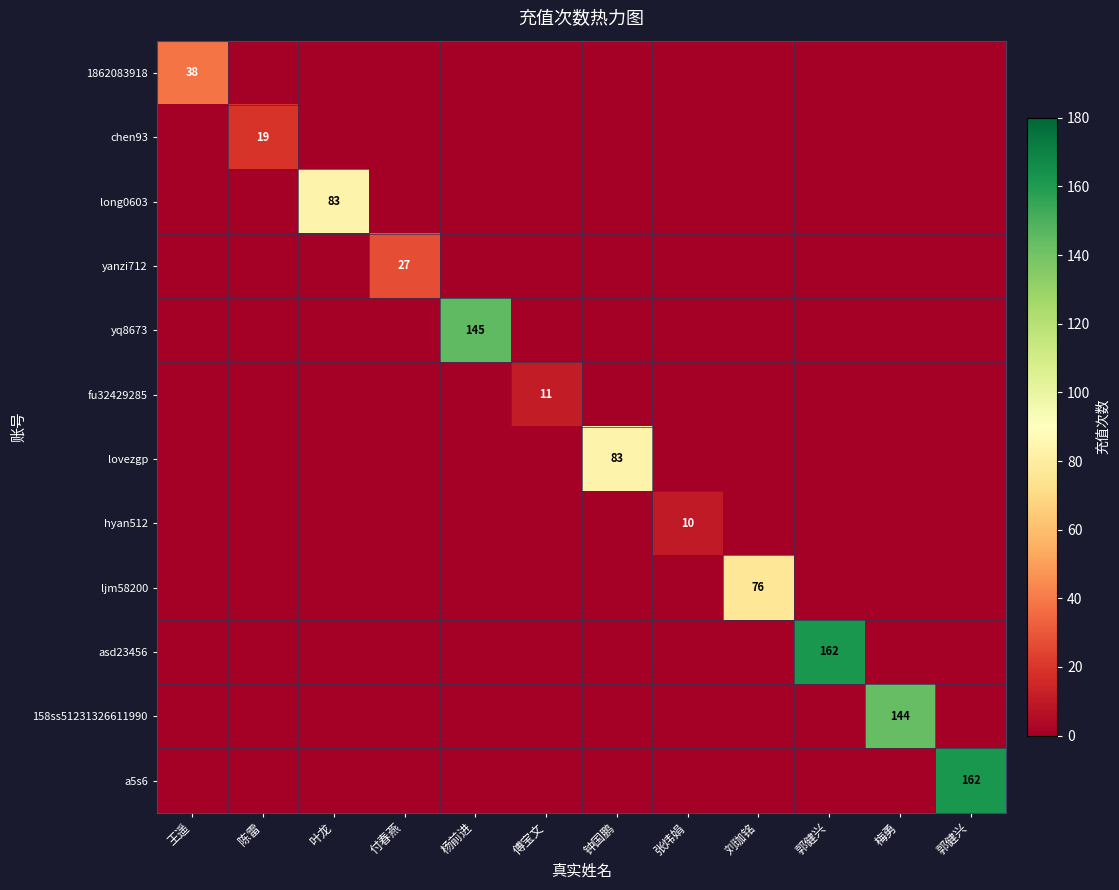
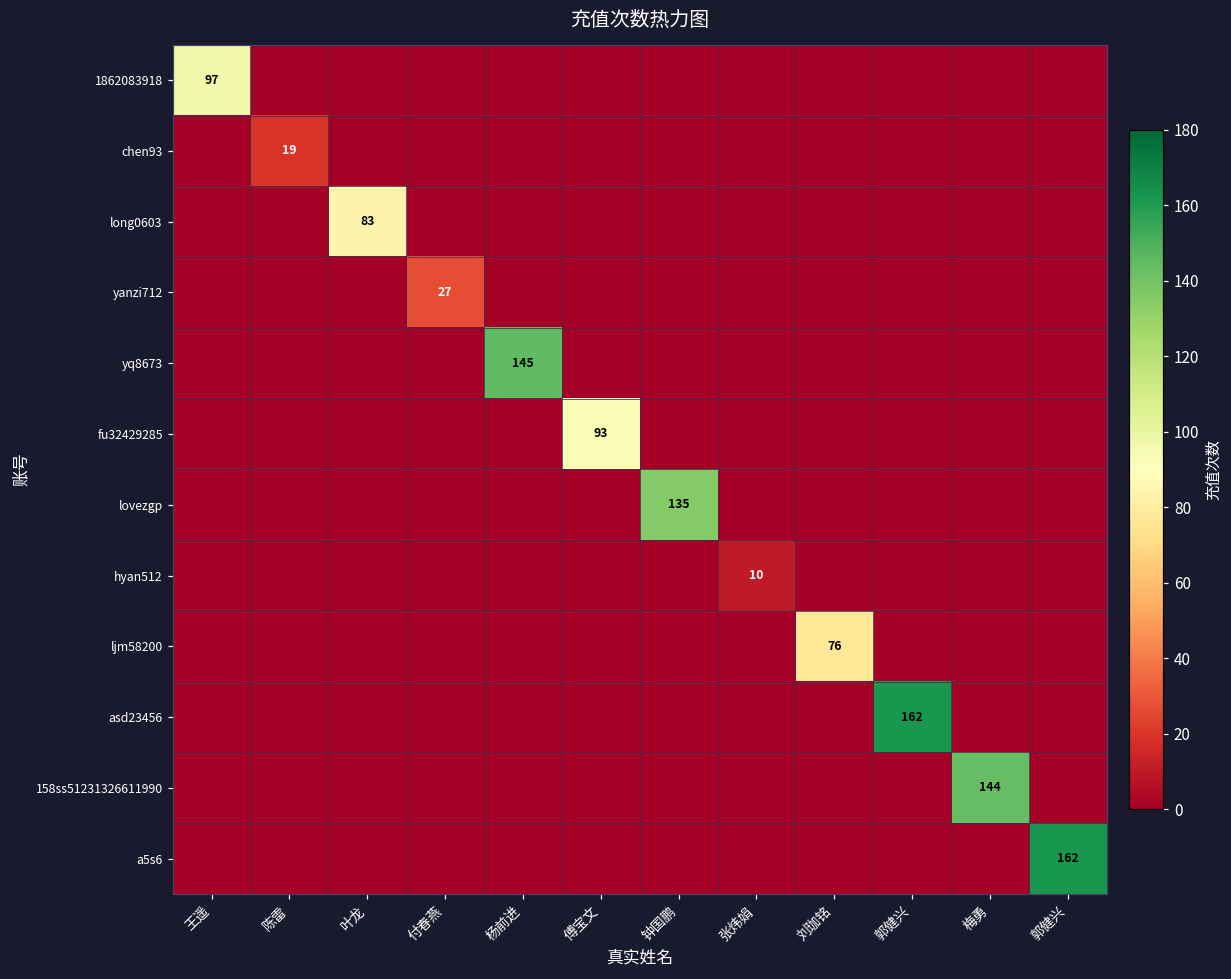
1862083918, 王遥: 38 -> 97
fu32429285, 傅宝文: 11 -> 93
lovezgp, 钟国鹏: 83 -> 135
